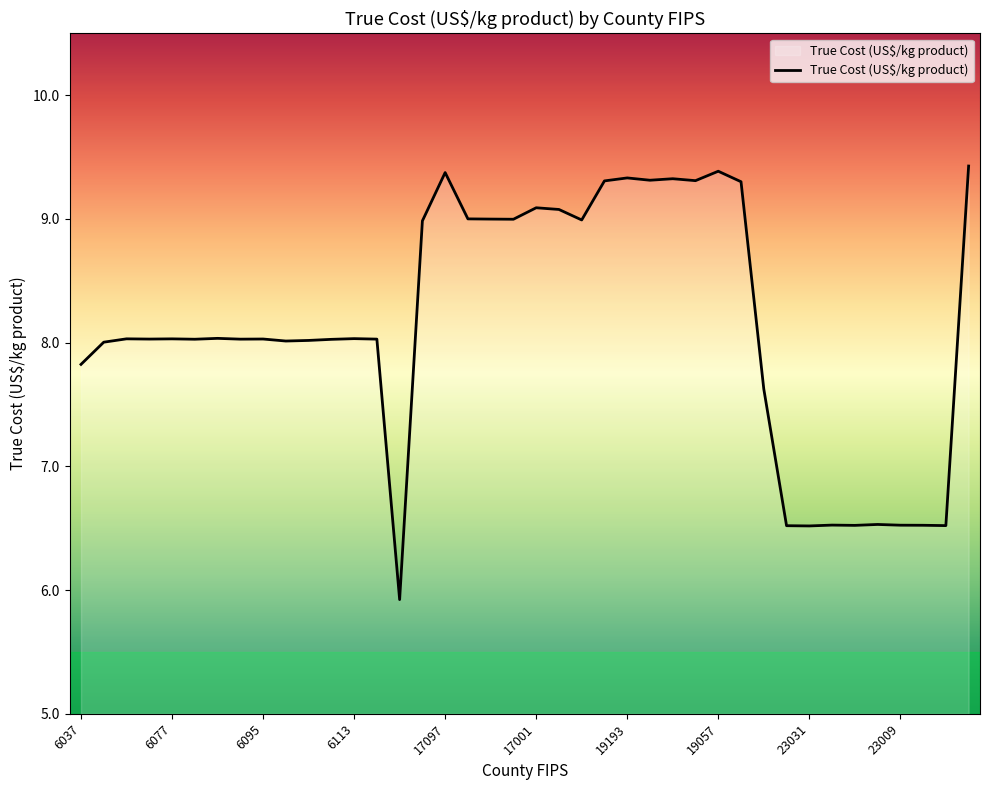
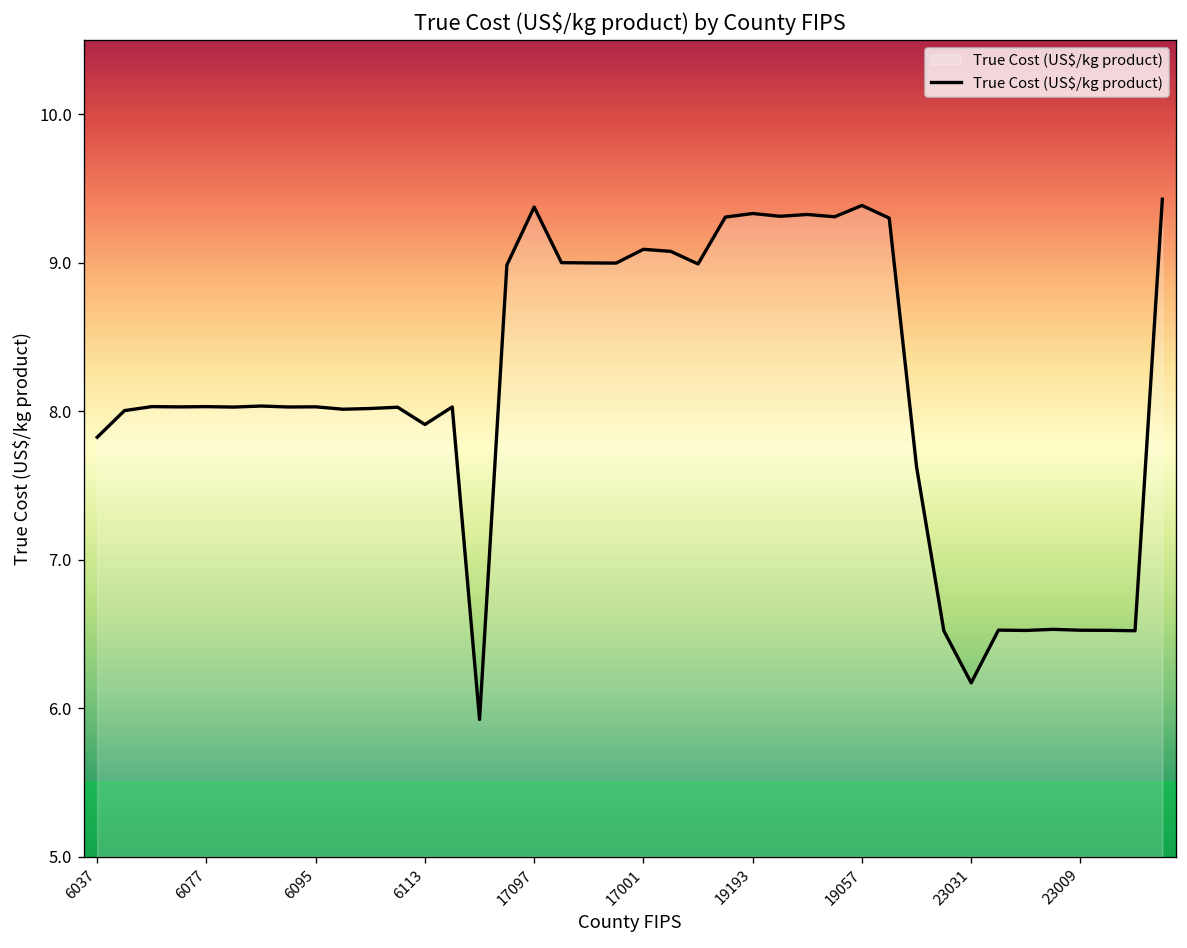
6113: 8.03 -> 7.91
23031: 6.52 -> 6.17
